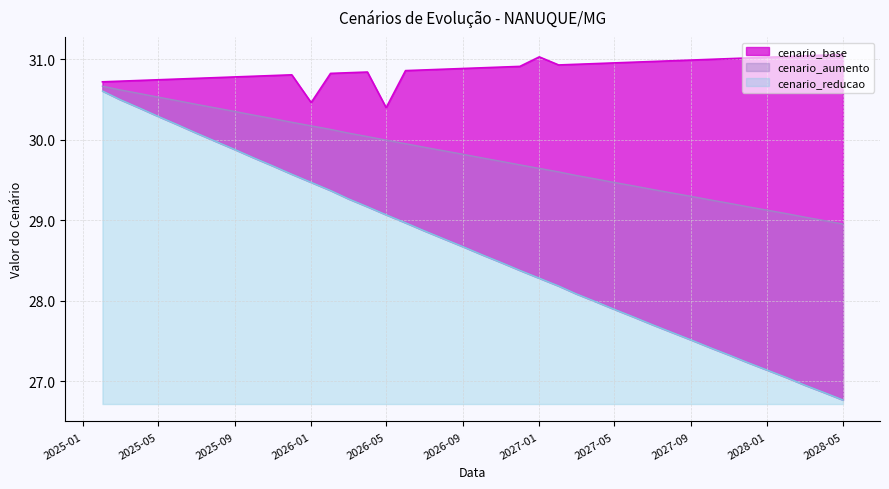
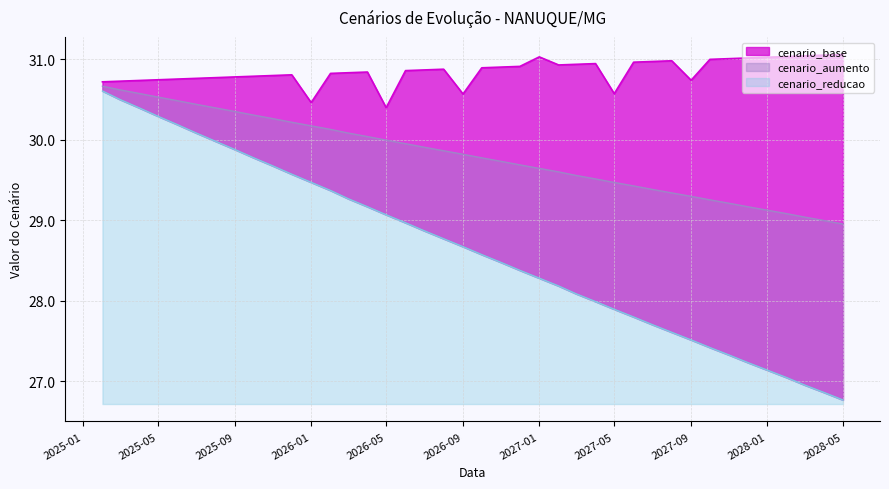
cenario_base, 2026-09: 30.9 -> 30.6
cenario_base, 2027-05: 31.0 -> 30.6
cenario_base, 2027-09: 31.0 -> 30.7
